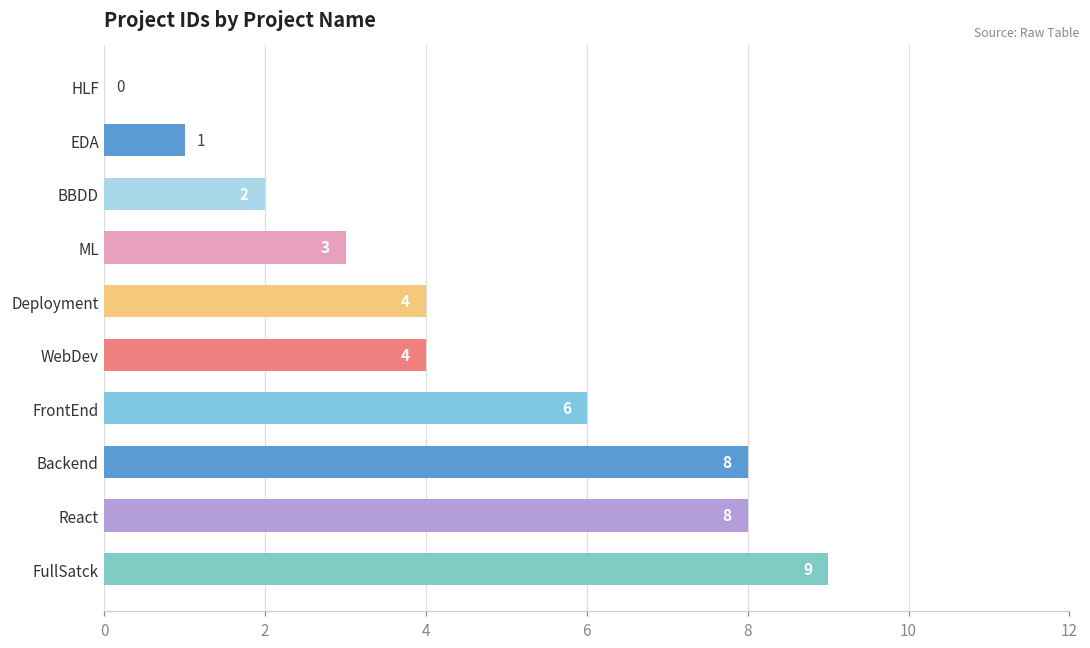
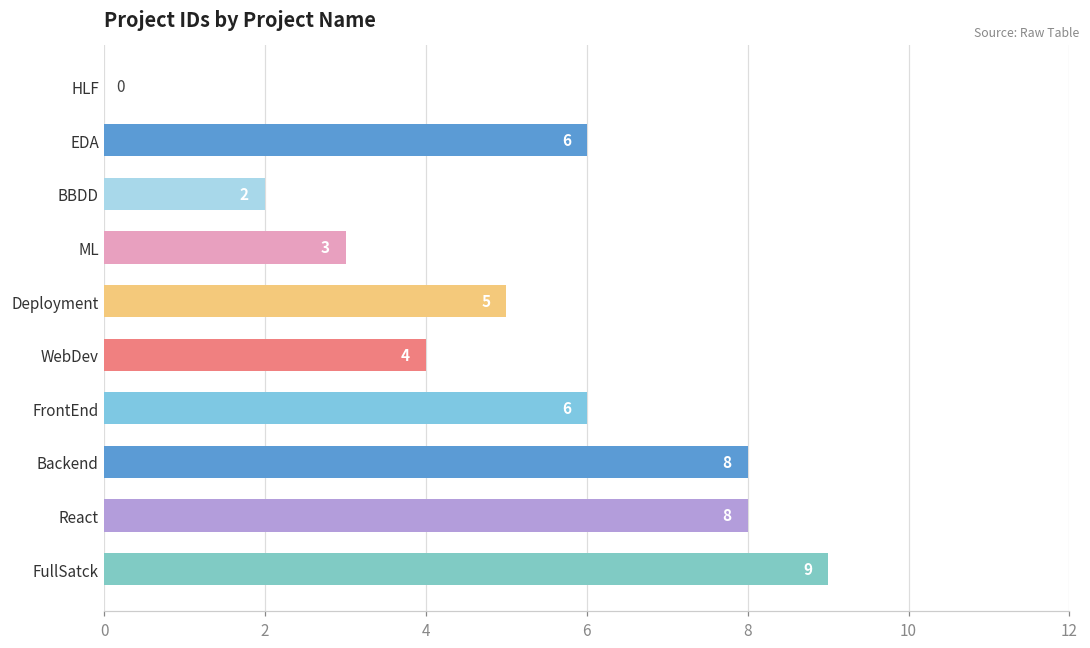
EDA: 1 -> 6
Deployment: 4 -> 5
